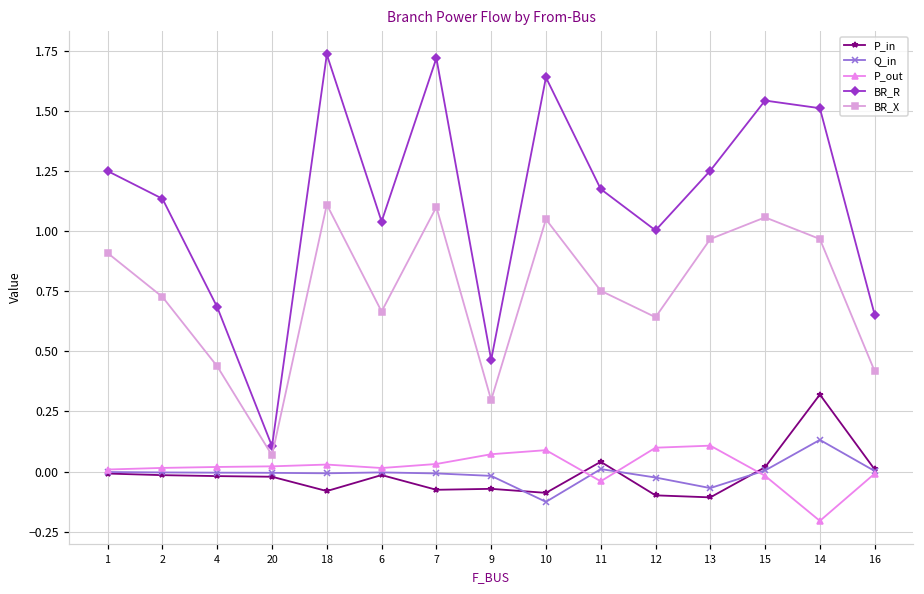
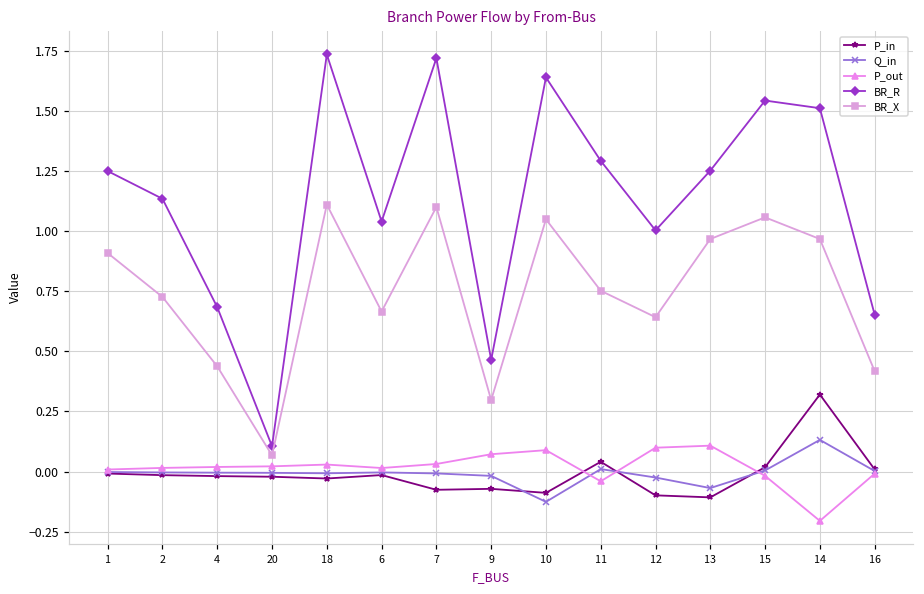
P_in, 18: -0.08 -> -0.03
BR_R, 11: 1.18 -> 1.29
